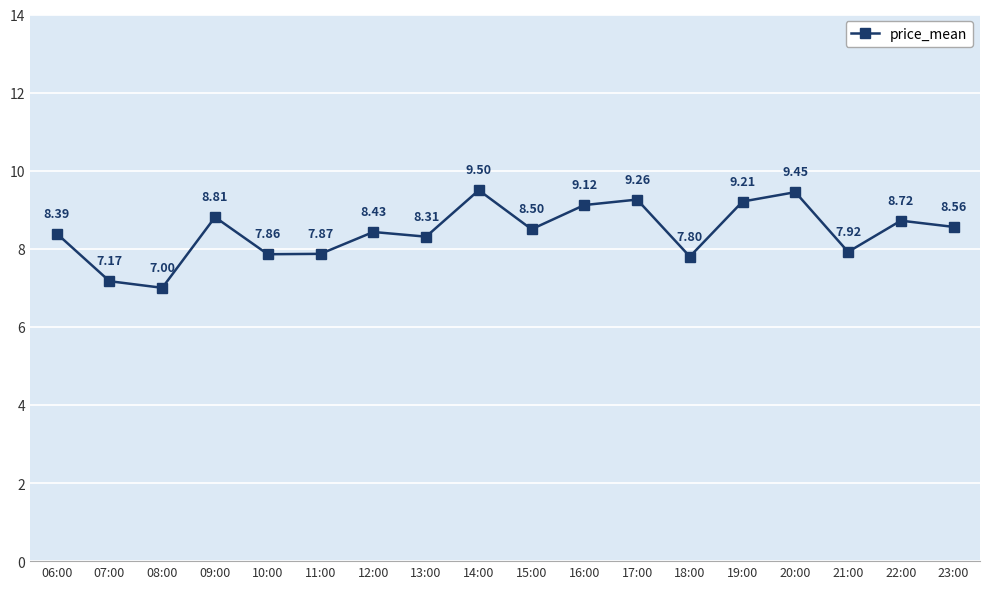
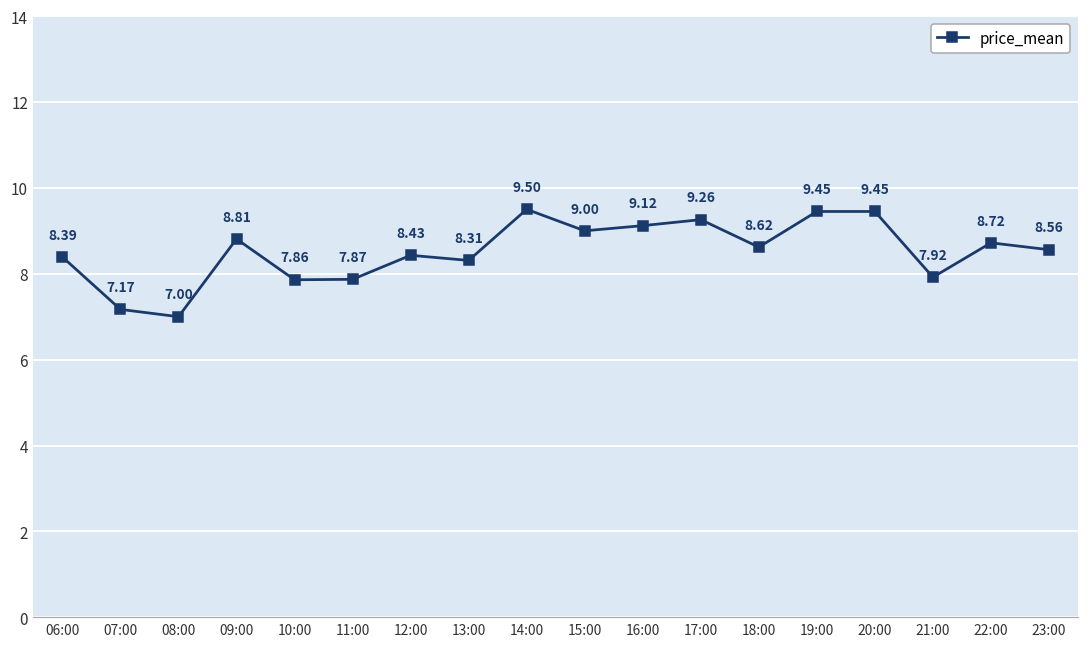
15:00: 8.50 -> 9.00
18:00: 7.80 -> 8.62
19:00: 9.21 -> 9.45
